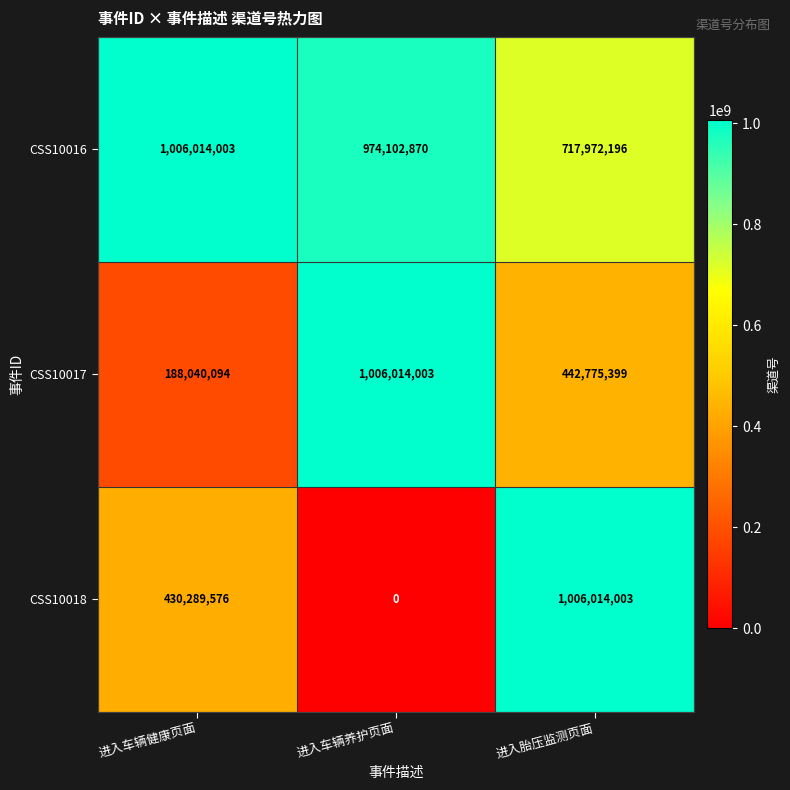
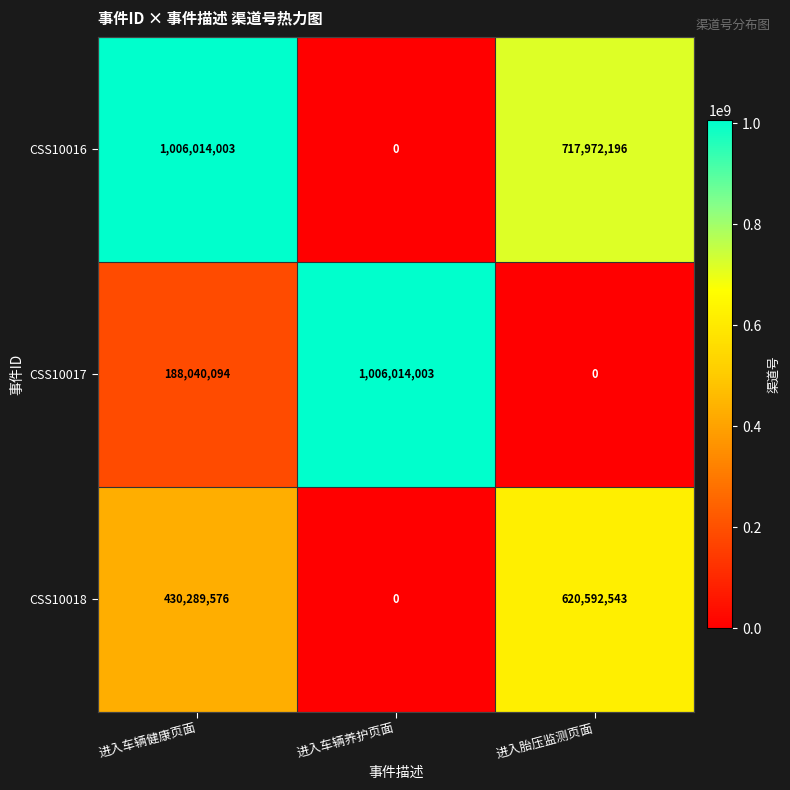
CSS10016, 进入车辆养护页面: 974,102,870 -> 0
CSS10017, 进入胎压监测页面: 442,775,399 -> 0
CSS10018, 进入胎压监测页面: 1,006,014,003 -> 620,592,543
